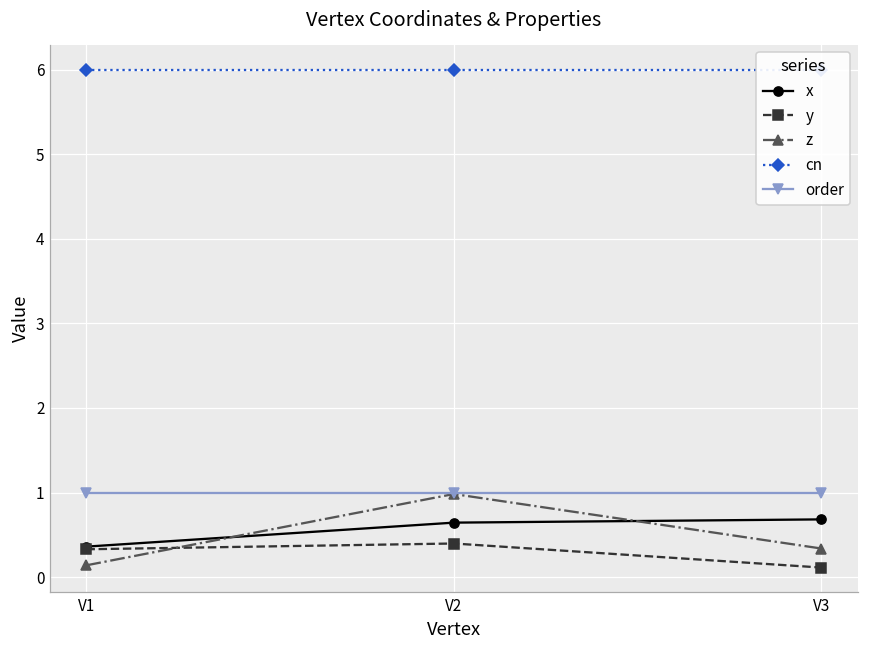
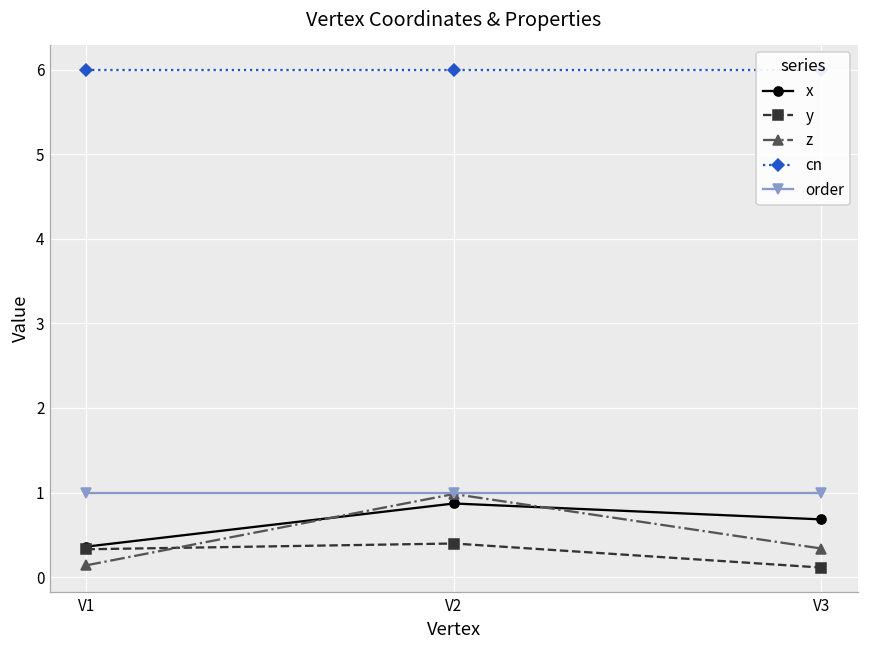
x, V2: 0.6 -> 0.9
